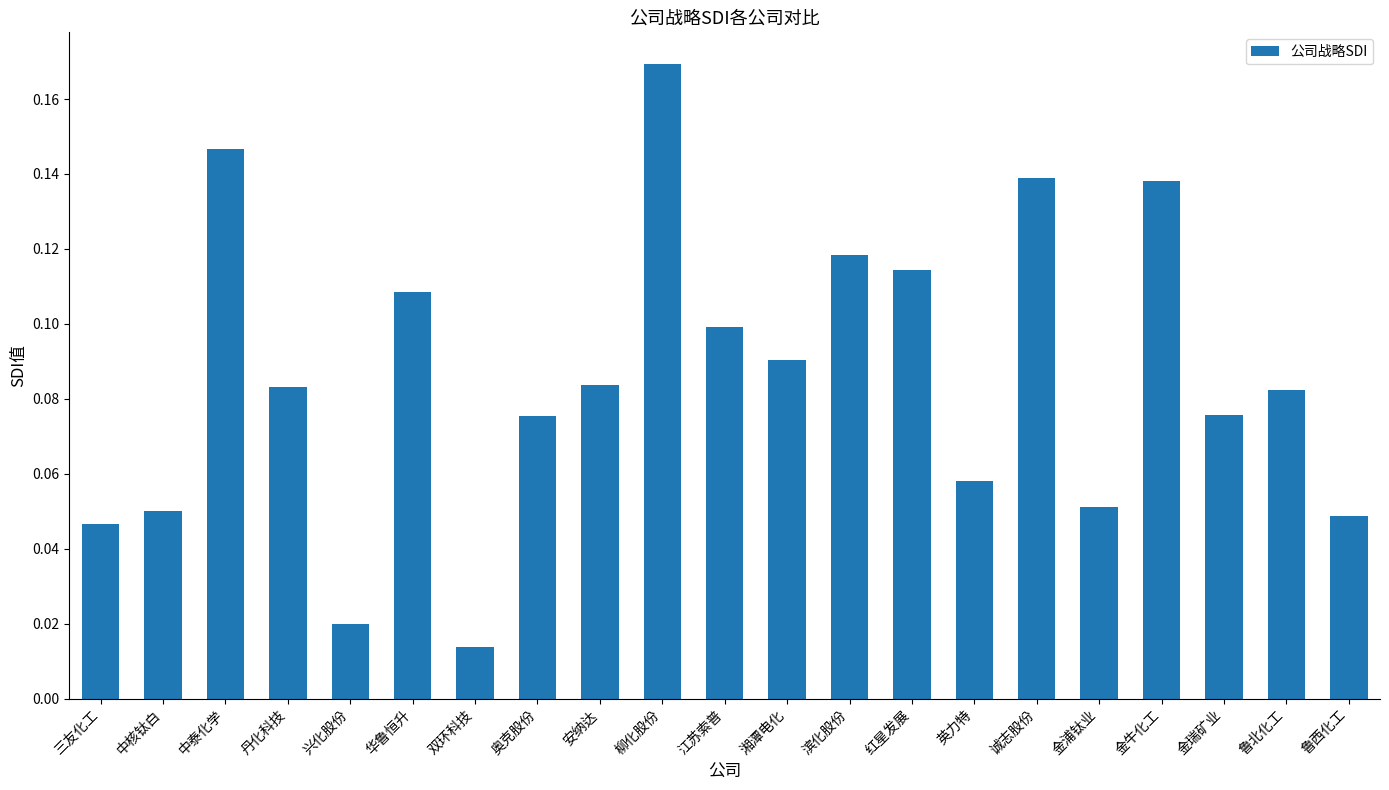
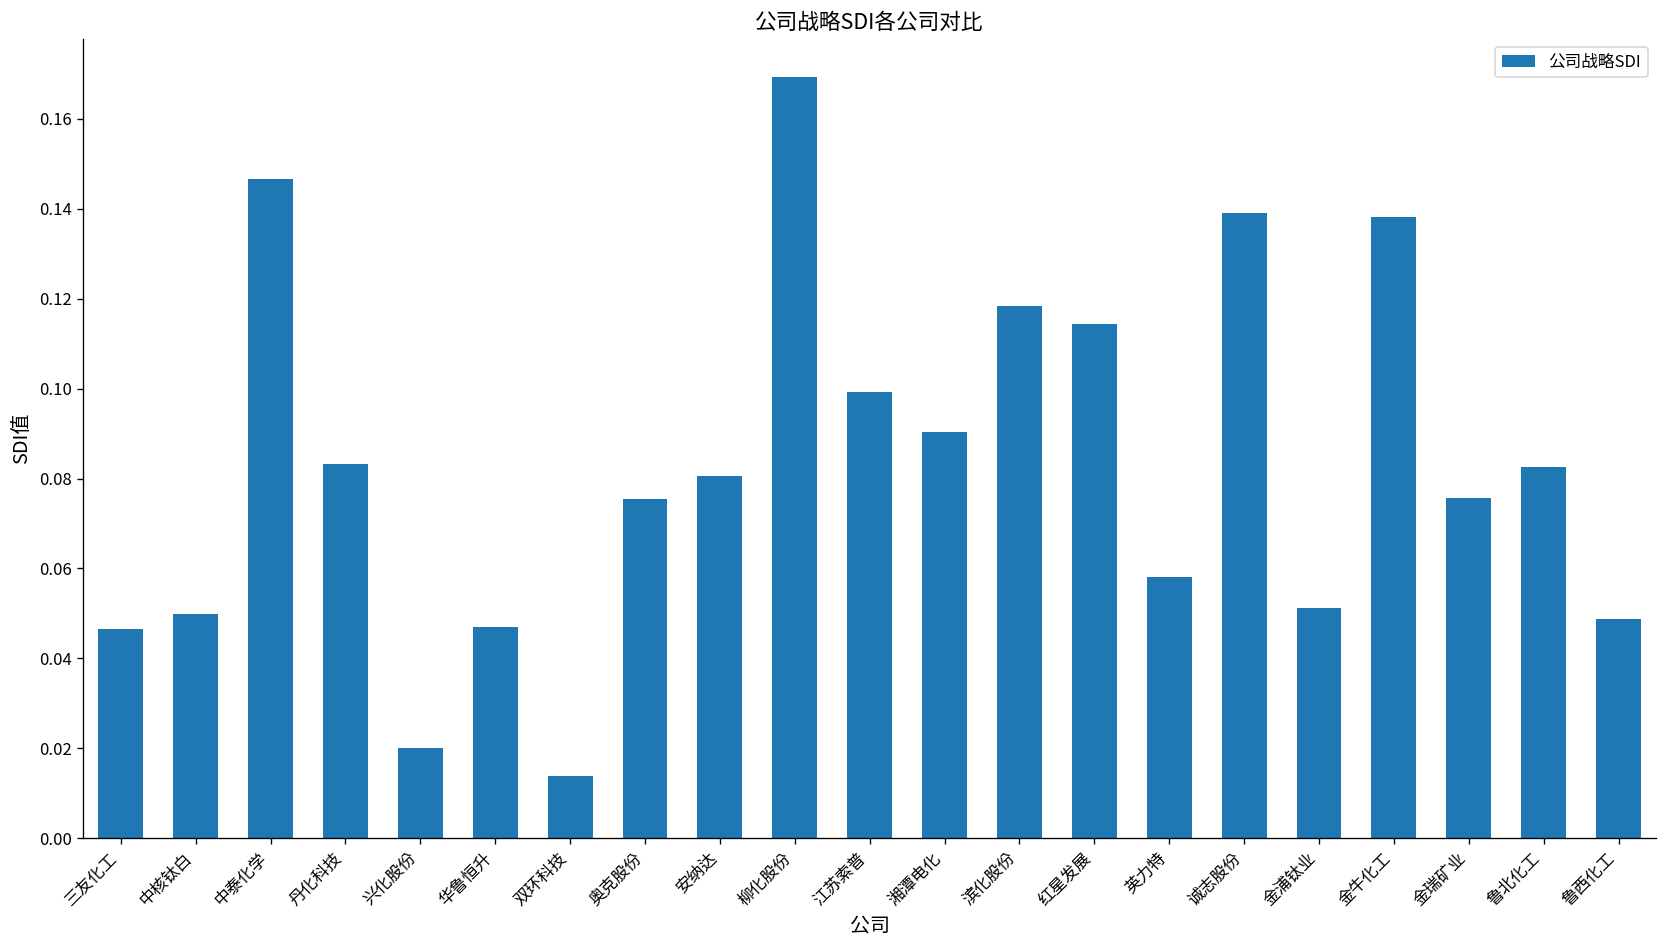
华鲁恒升: 0.109 -> 0.047
安纳达: 0.084 -> 0.081
